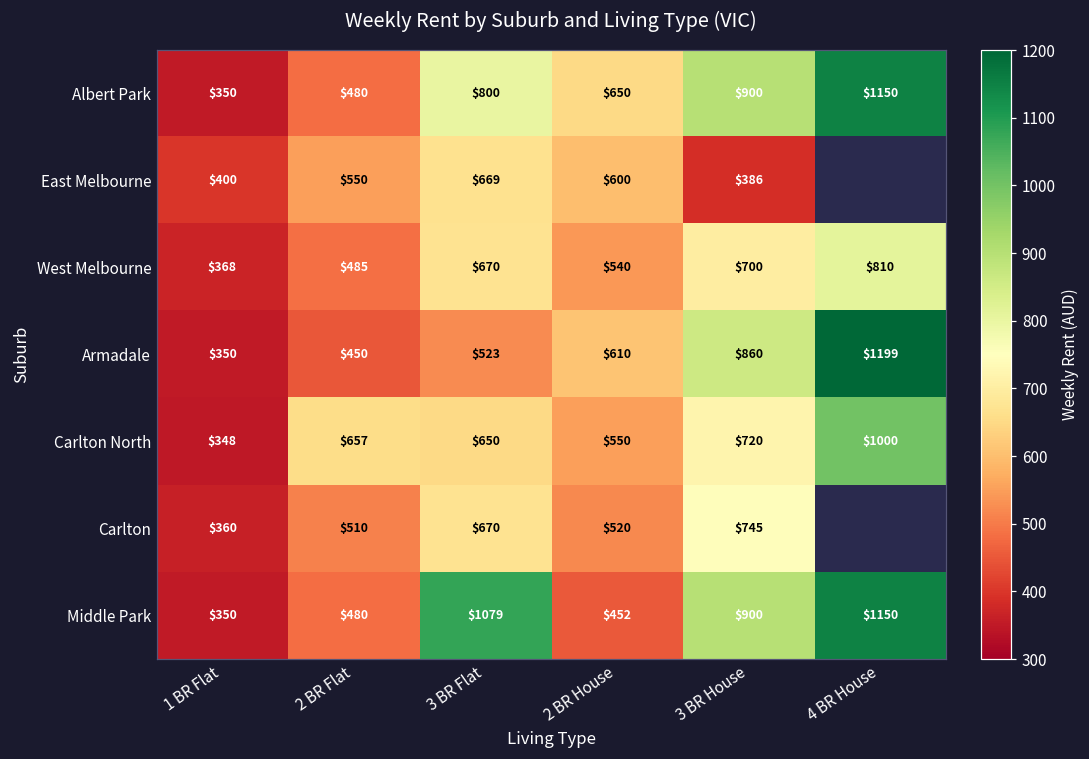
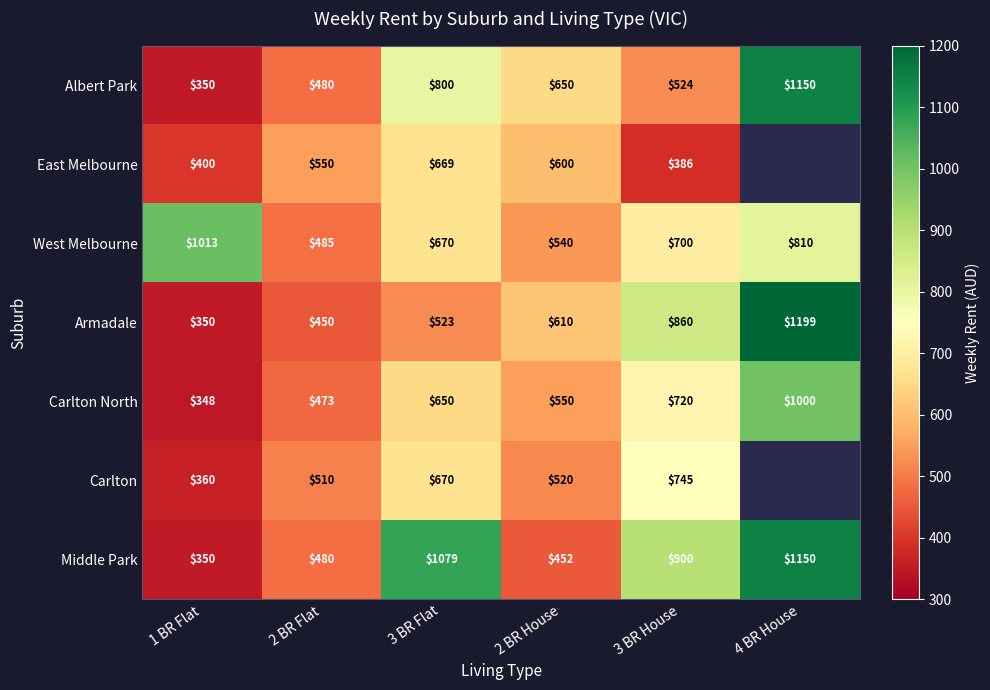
Albert Park, 3 BR House: $900 -> $524
West Melbourne, 1 BR Flat: $368 -> $1013
Carlton North, 2 BR Flat: $657 -> $473
